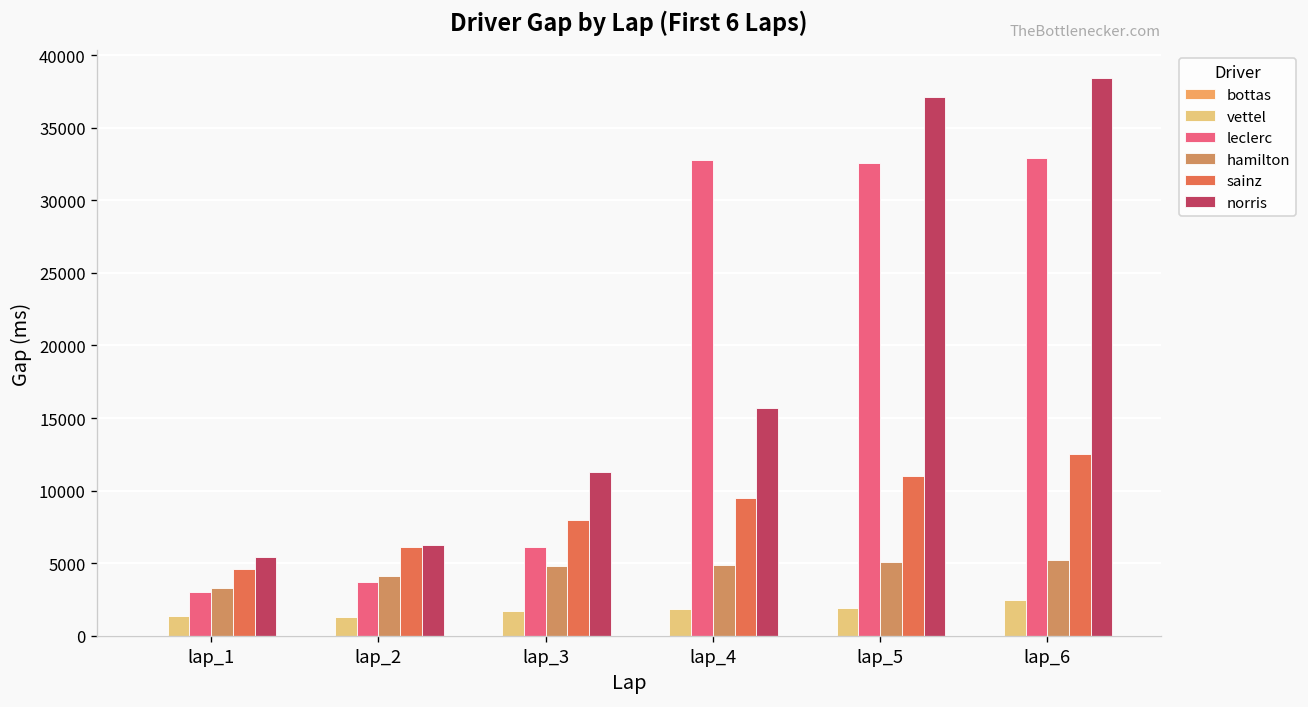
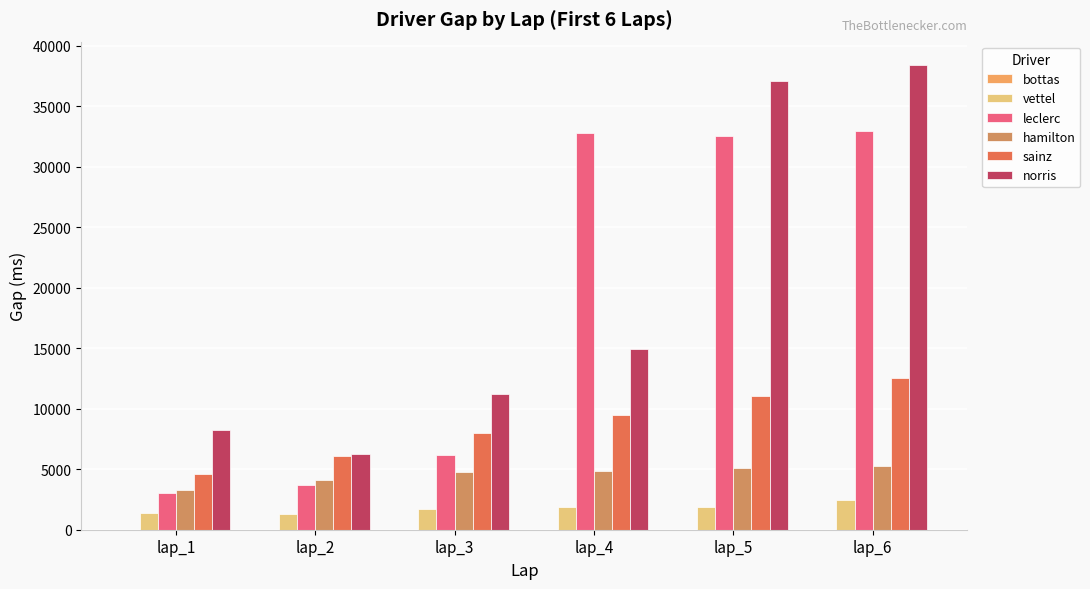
norris, lap_1: 5400 -> 8200
norris, lap_4: 15700 -> 14900
